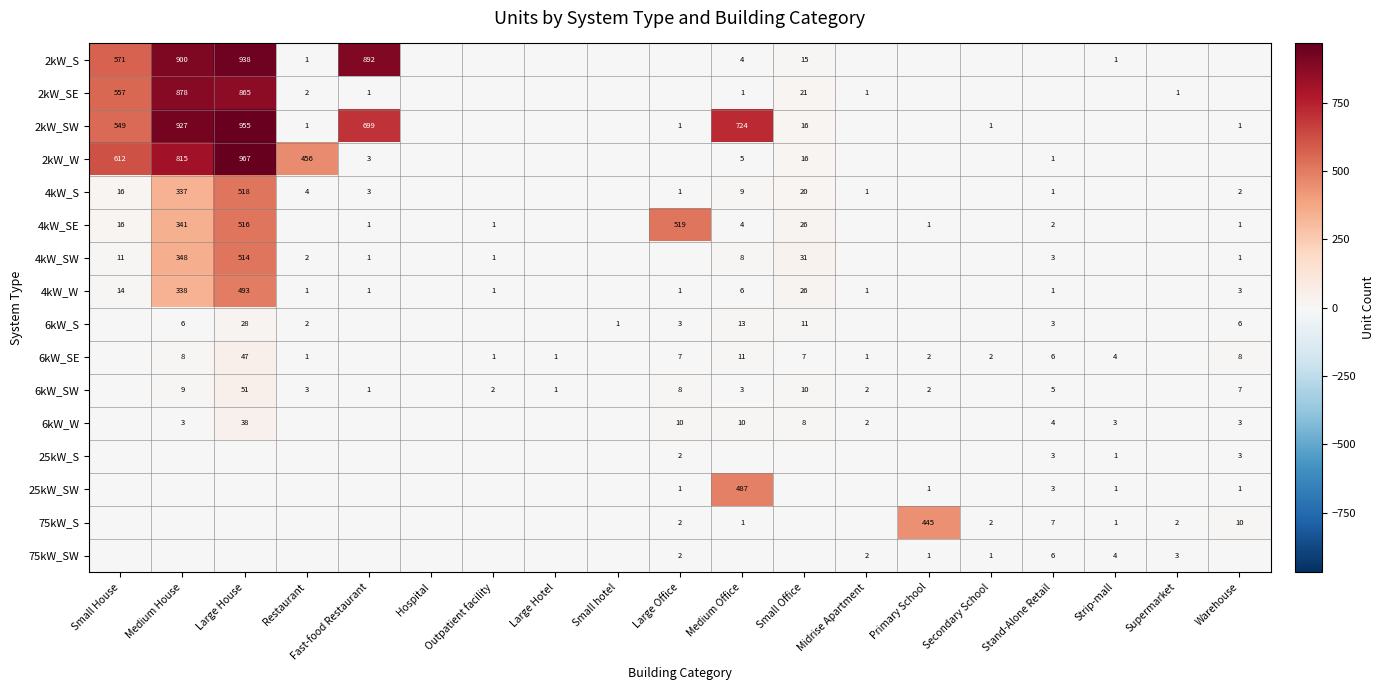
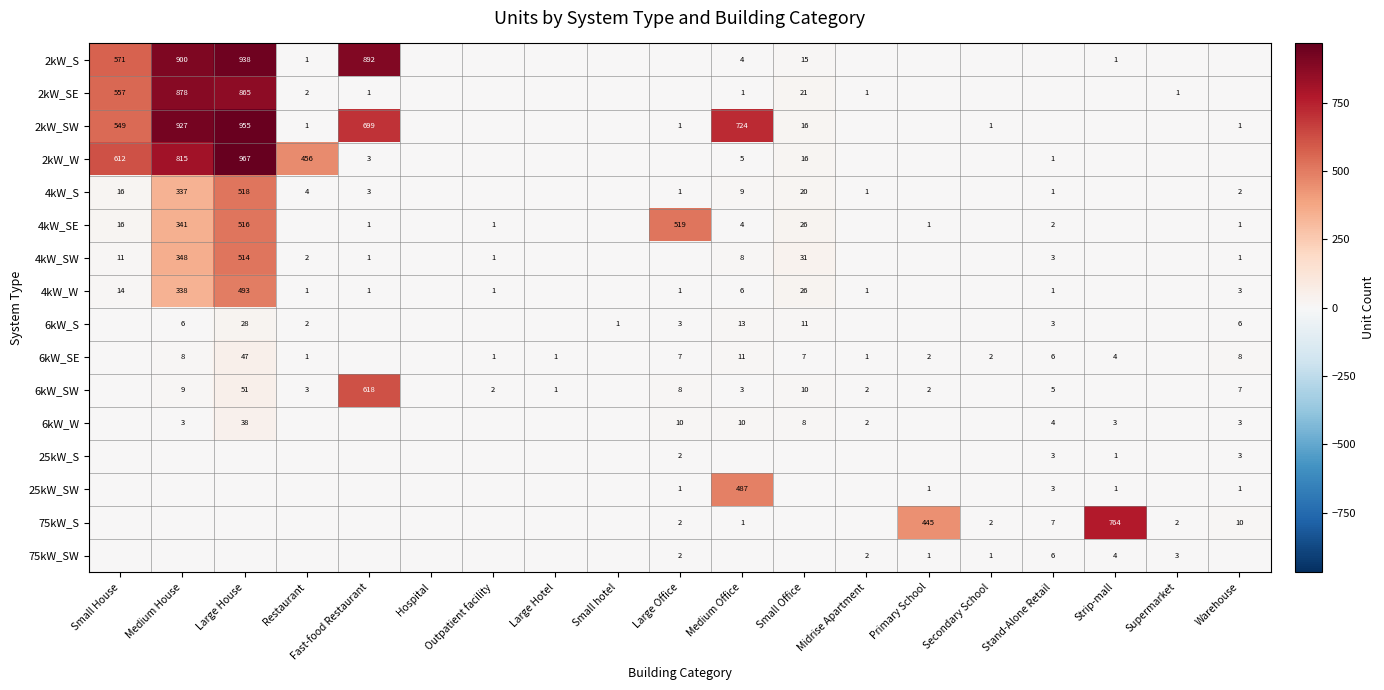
6kW_SW, Fast-food Restaurant: 1 -> 618
75kW_S, Strip-mall: 1 -> 764
